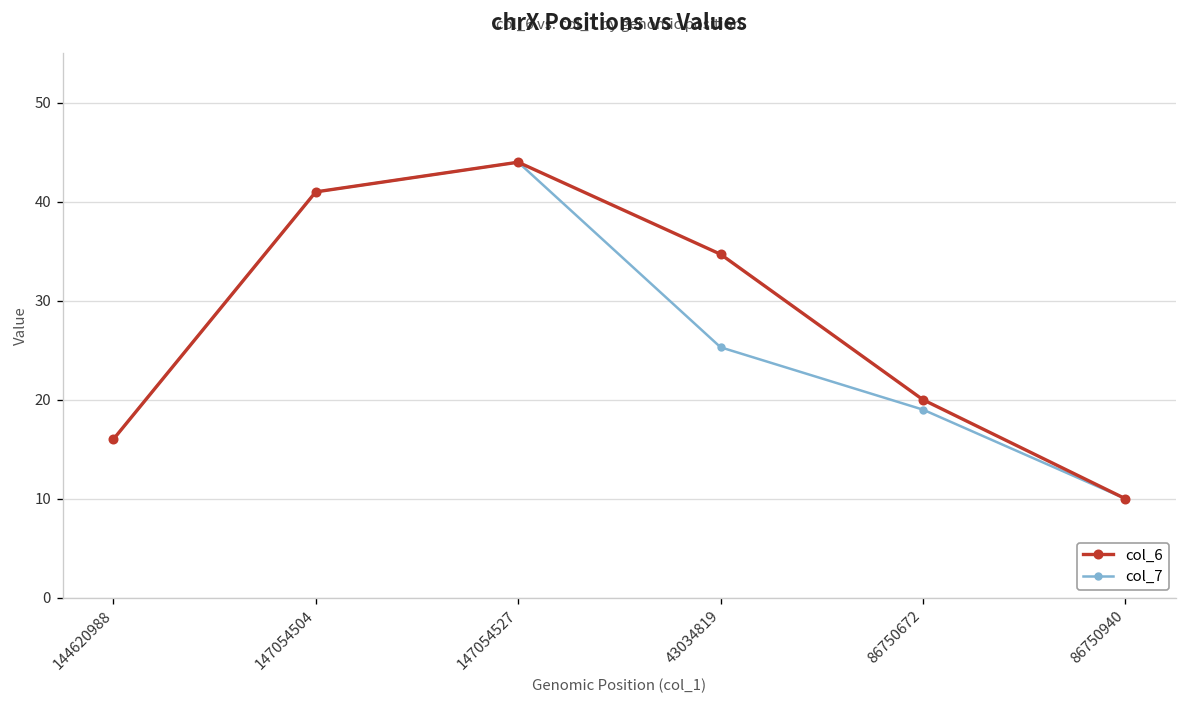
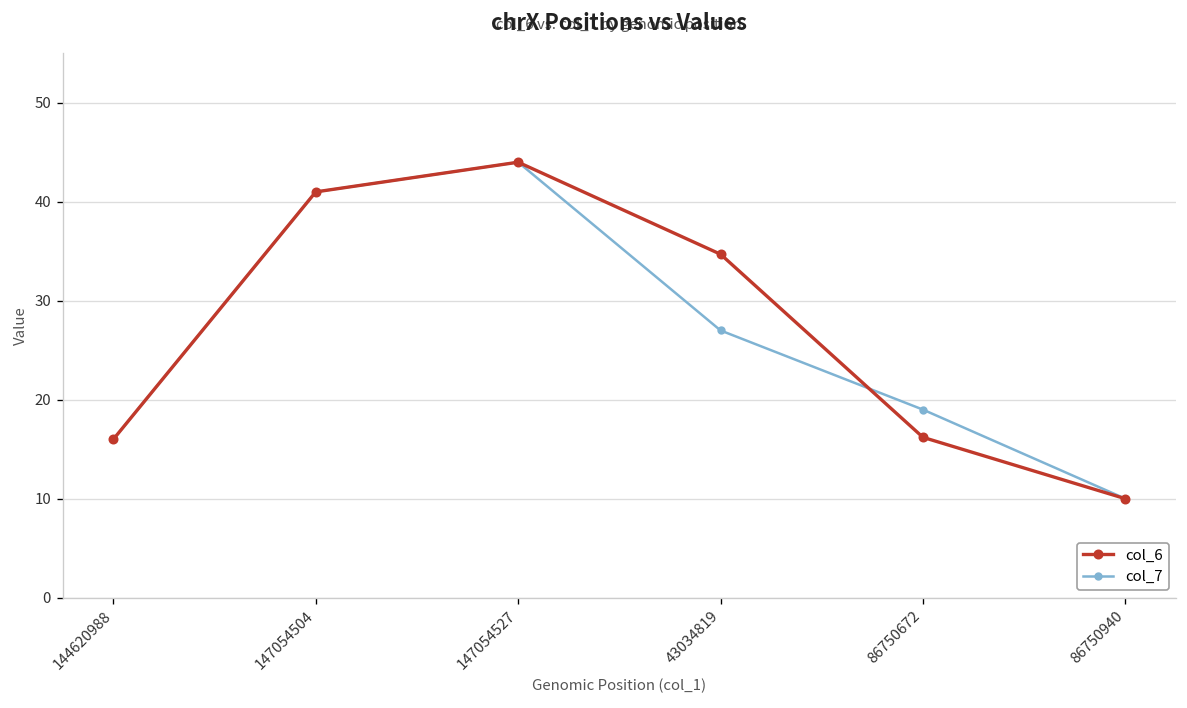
col_7, 43034819: 25 -> 27
col_6, 86750672: 20 -> 16
